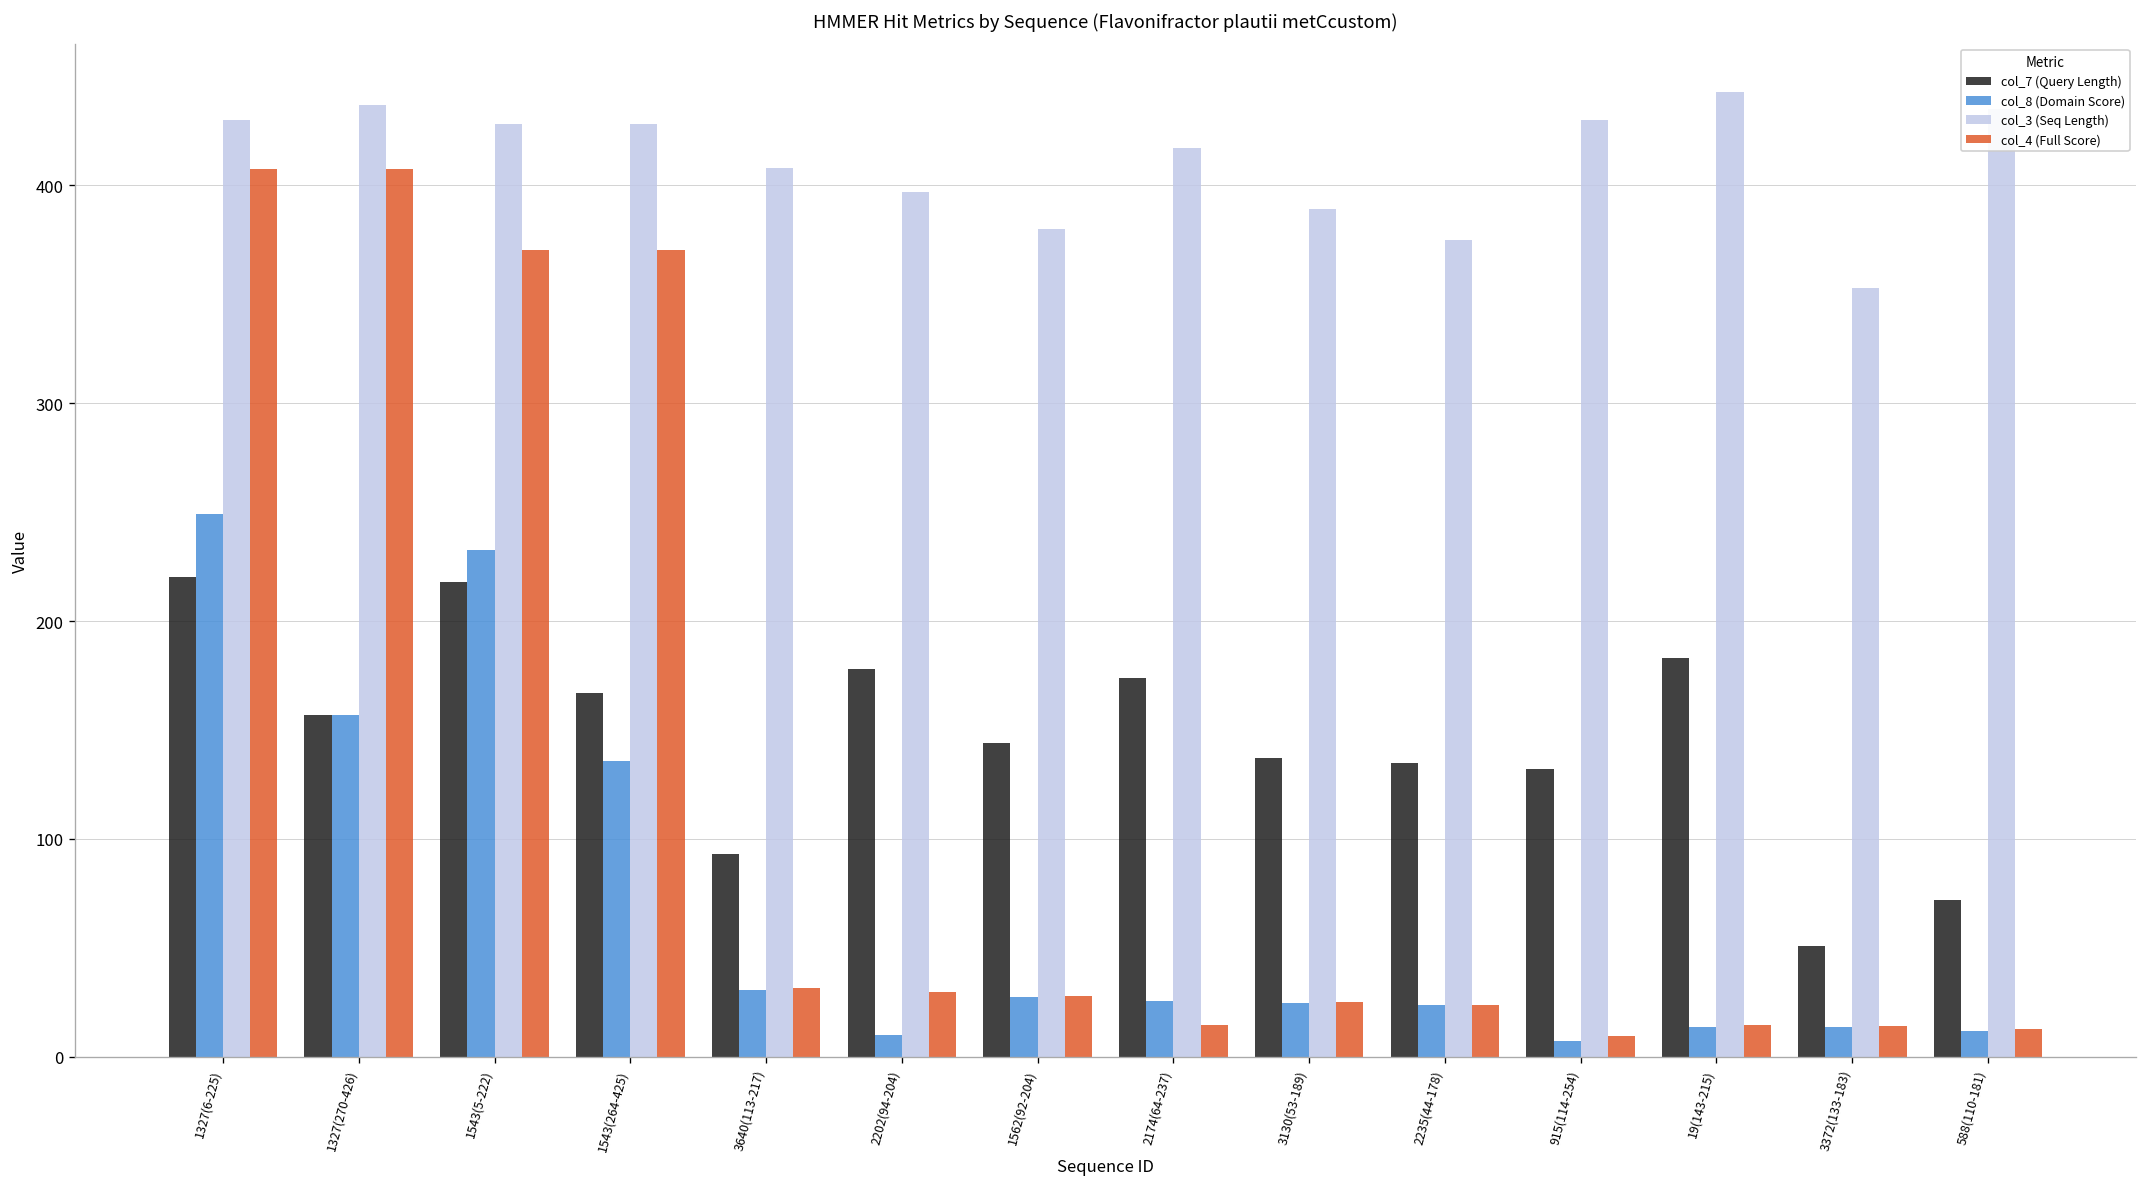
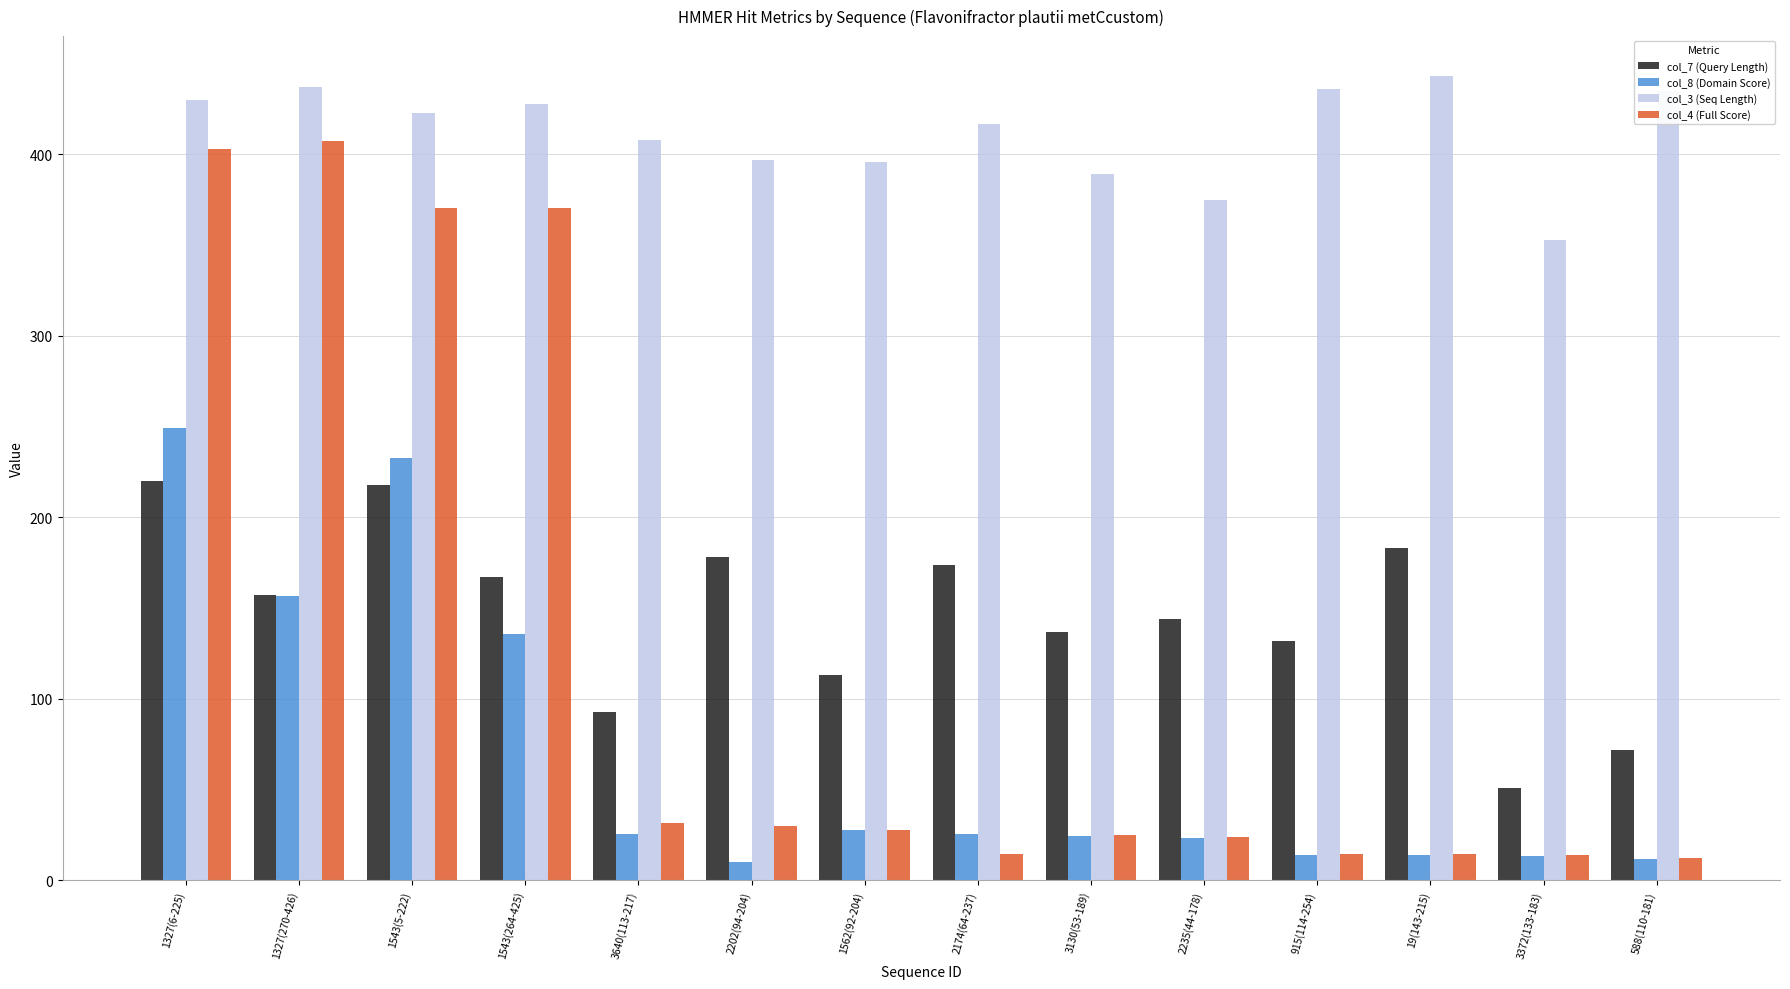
col_4 (Full Score), 1327(6-225): 408 -> 403
col_3 (Seq Length), 1543(5-222): 428 -> 423
col_8 (Domain Score), 3640(113-217): 31 -> 25
col_7 (Query Length), 1562(92-204): 144 -> 113
col_3 (Seq Length), 1562(92-204): 380 -> 396
col_7 (Query Length), 2235(44-178): 135 -> 144
col_8 (Domain Score), 915(114-254): 7 -> 14
col_3 (Seq Length), 915(114-254): 430 -> 436
col_4 (Full Score), 915(114-254): 10 -> 15
